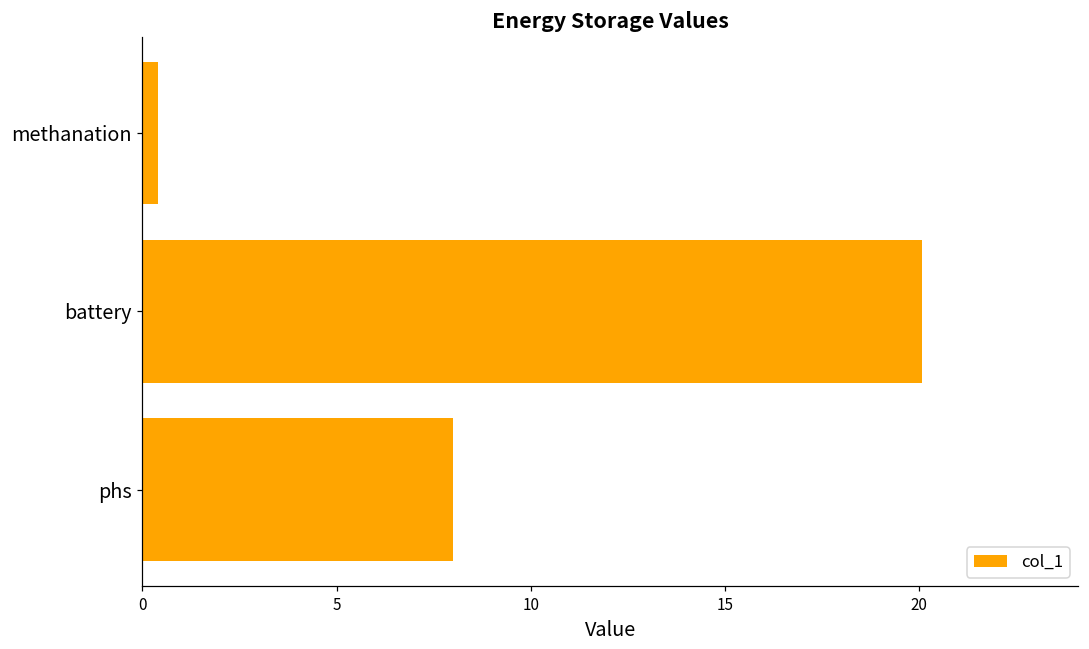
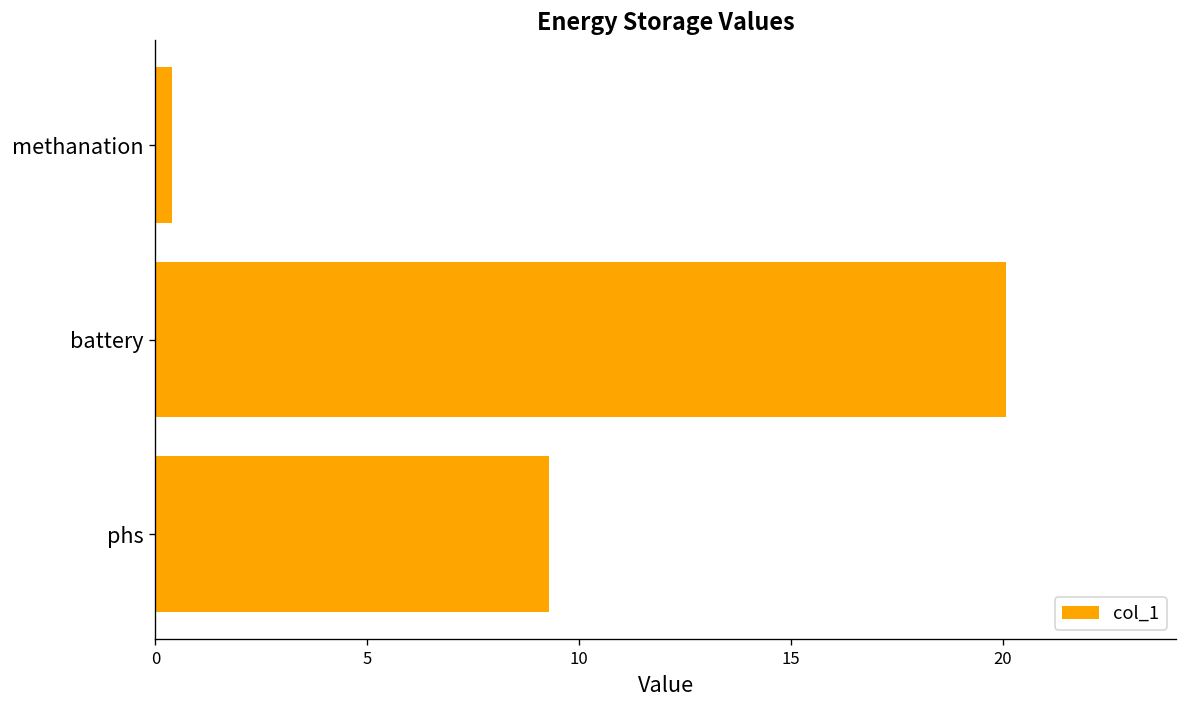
phs: 8.0 -> 9.3
